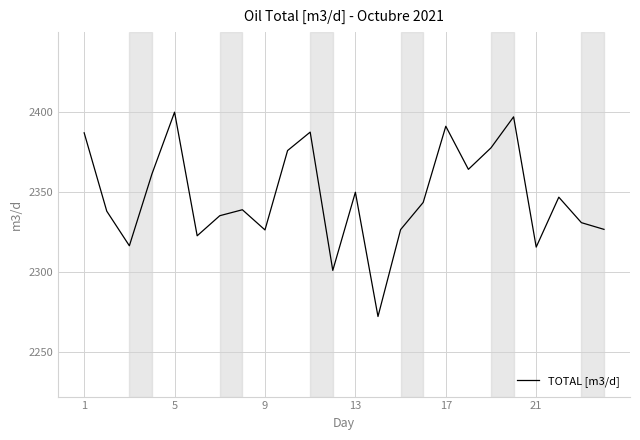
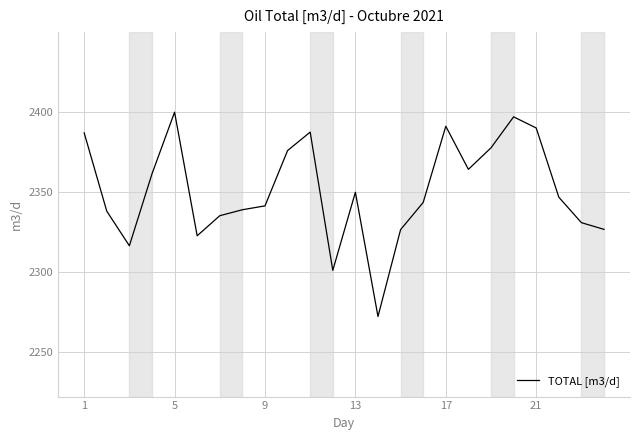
9: 2326 -> 2341
21: 2315 -> 2390
